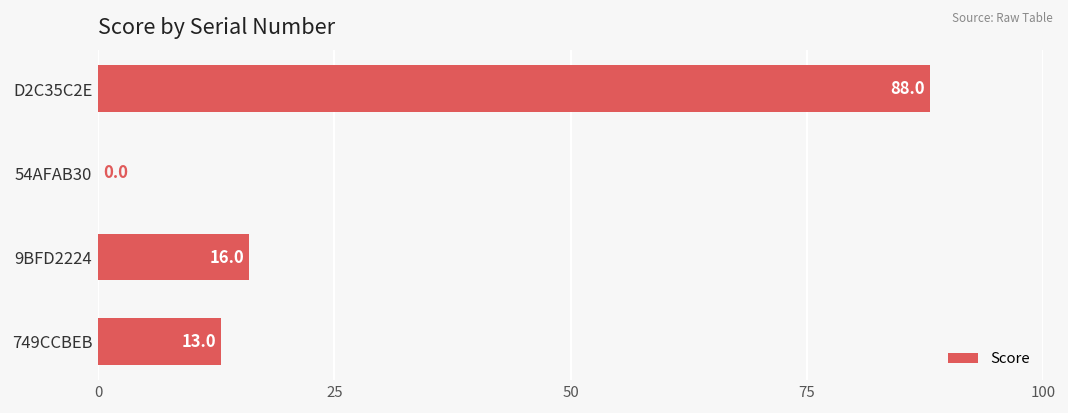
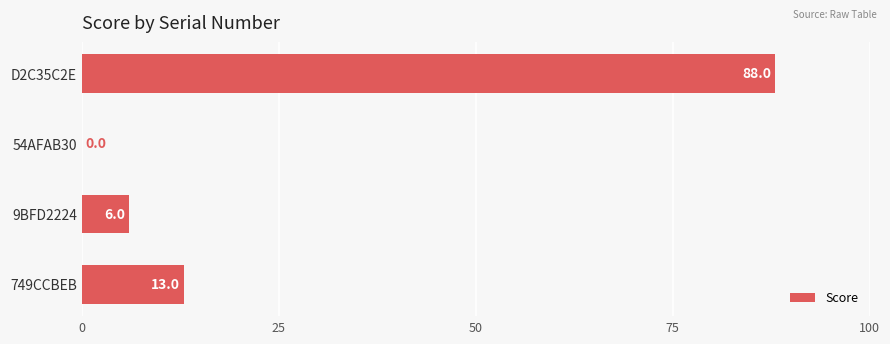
9BFD2224: 16.0 -> 6.0
